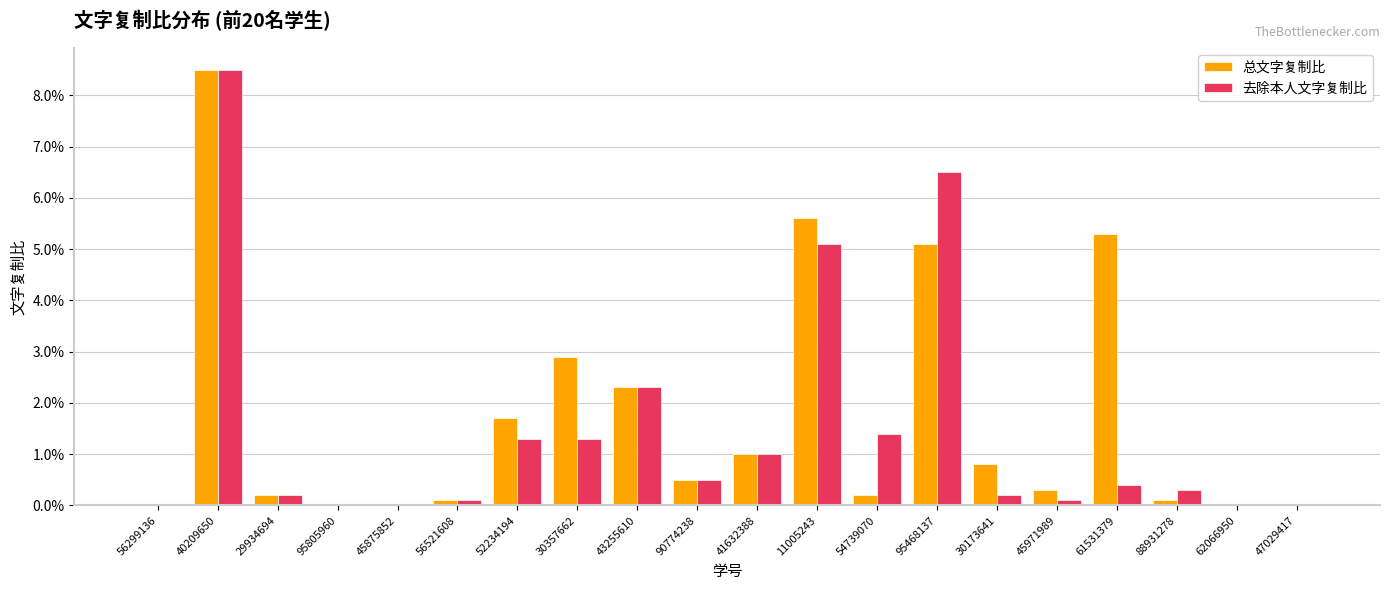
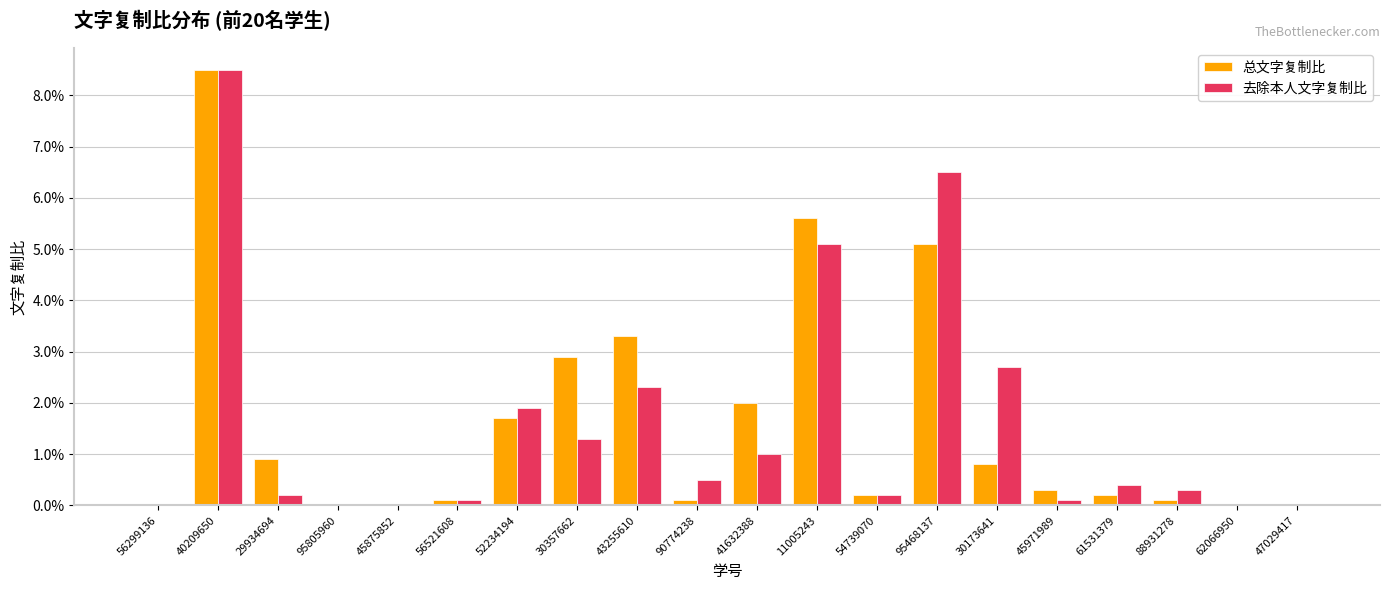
总文字复制比, 29934694: 0.2% -> 0.9%
去除本人文字复制比, 52234194: 1.3% -> 1.9%
总文字复制比, 43255610: 2.3% -> 3.3%
总文字复制比, 90774238: 0.5% -> 0.1%
总文字复制比, 41632388: 1.0% -> 2.0%
去除本人文字复制比, 54739070: 1.4% -> 0.2%
去除本人文字复制比, 30173641: 0.2% -> 2.7%
总文字复制比, 61531379: 5.3% -> 0.2%
